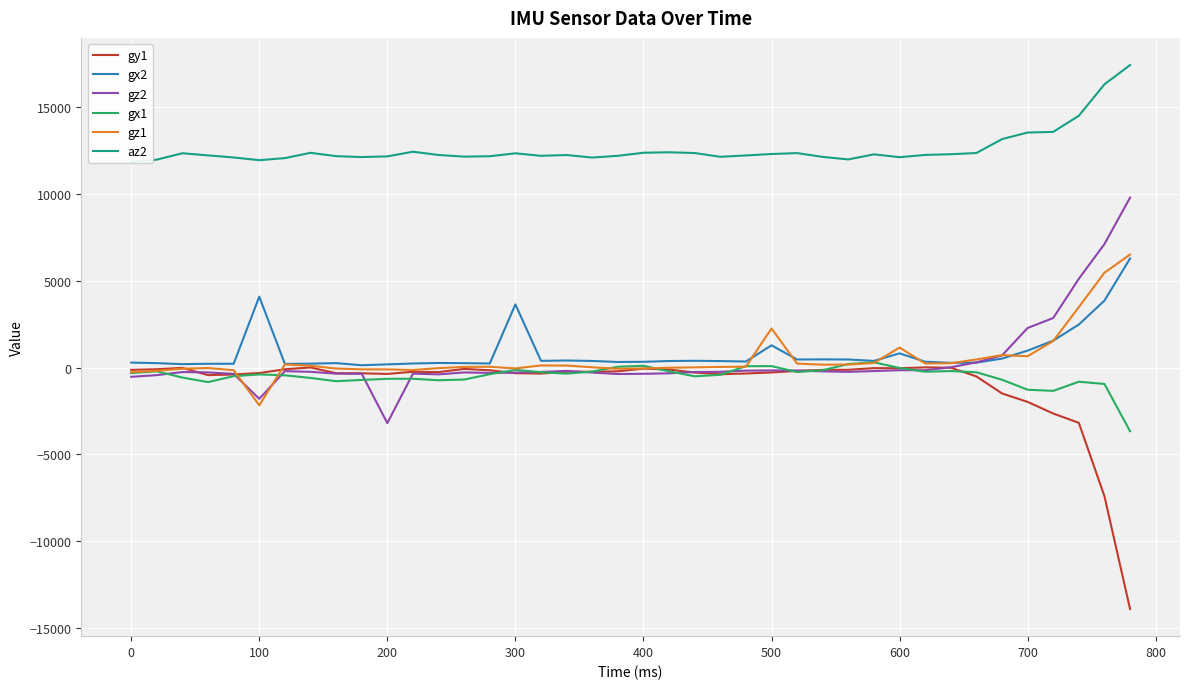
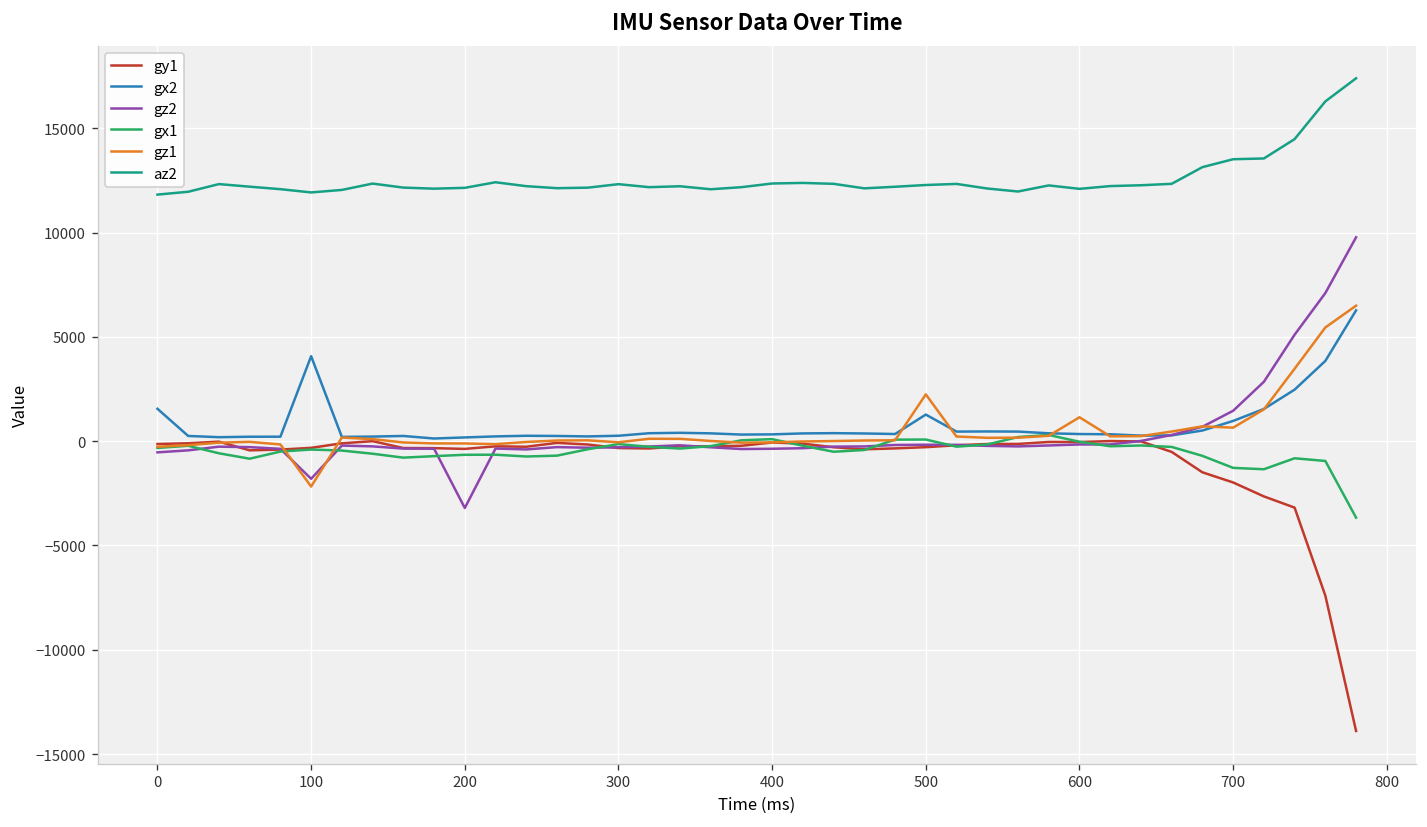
gx2, 0: 300 -> 1600
gx2, 300: 3600 -> 300
gx2, 600: 800 -> 300
gz2, 700: 2300 -> 1500
